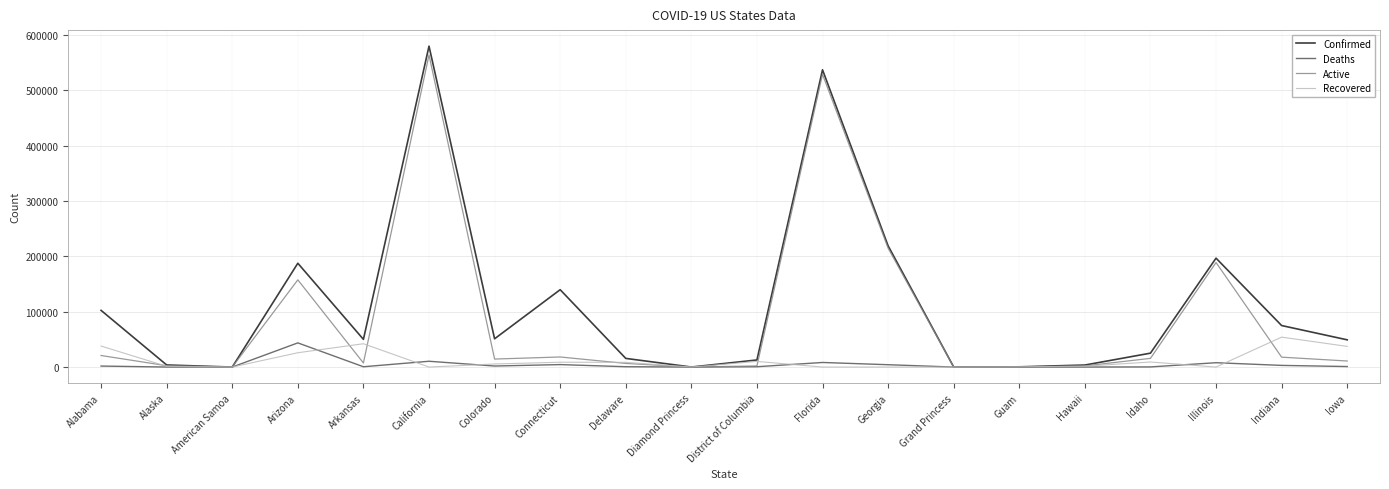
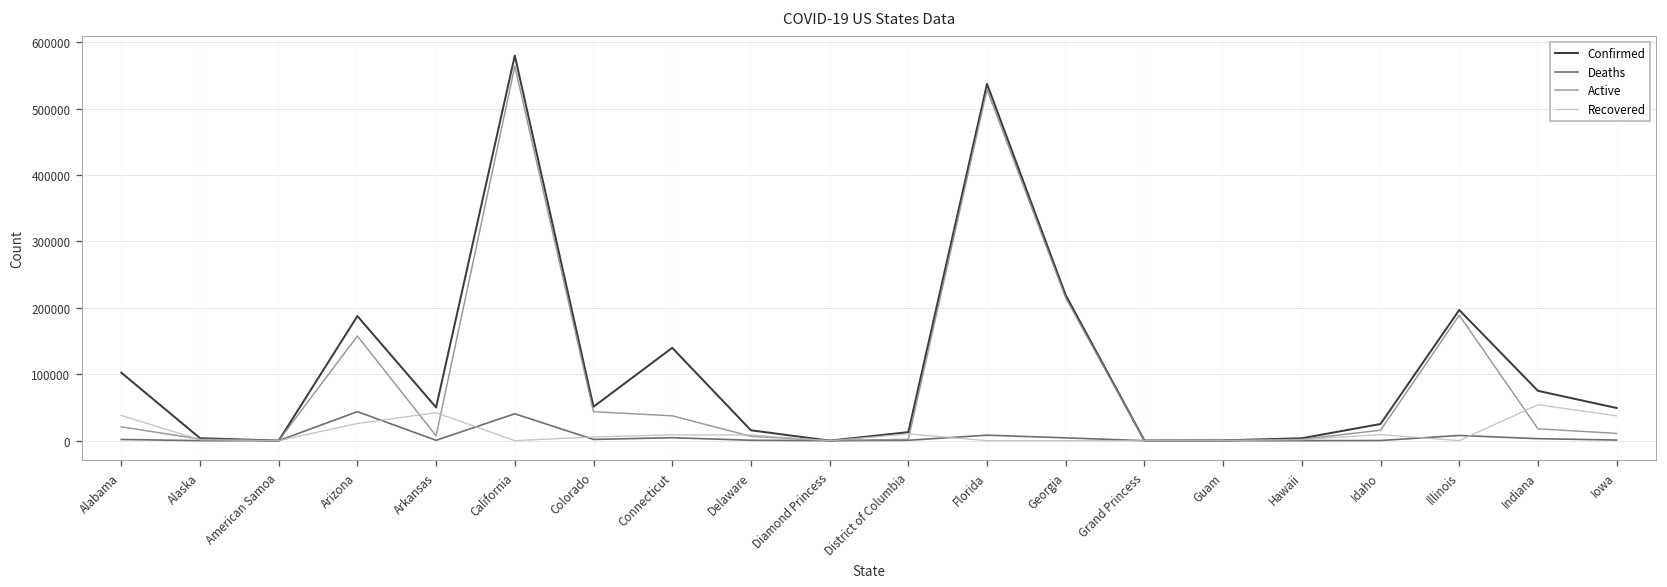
Deaths, California: 10000 -> 40000
Active, Colorado: 10000 -> 40000
Active, Connecticut: 20000 -> 40000
